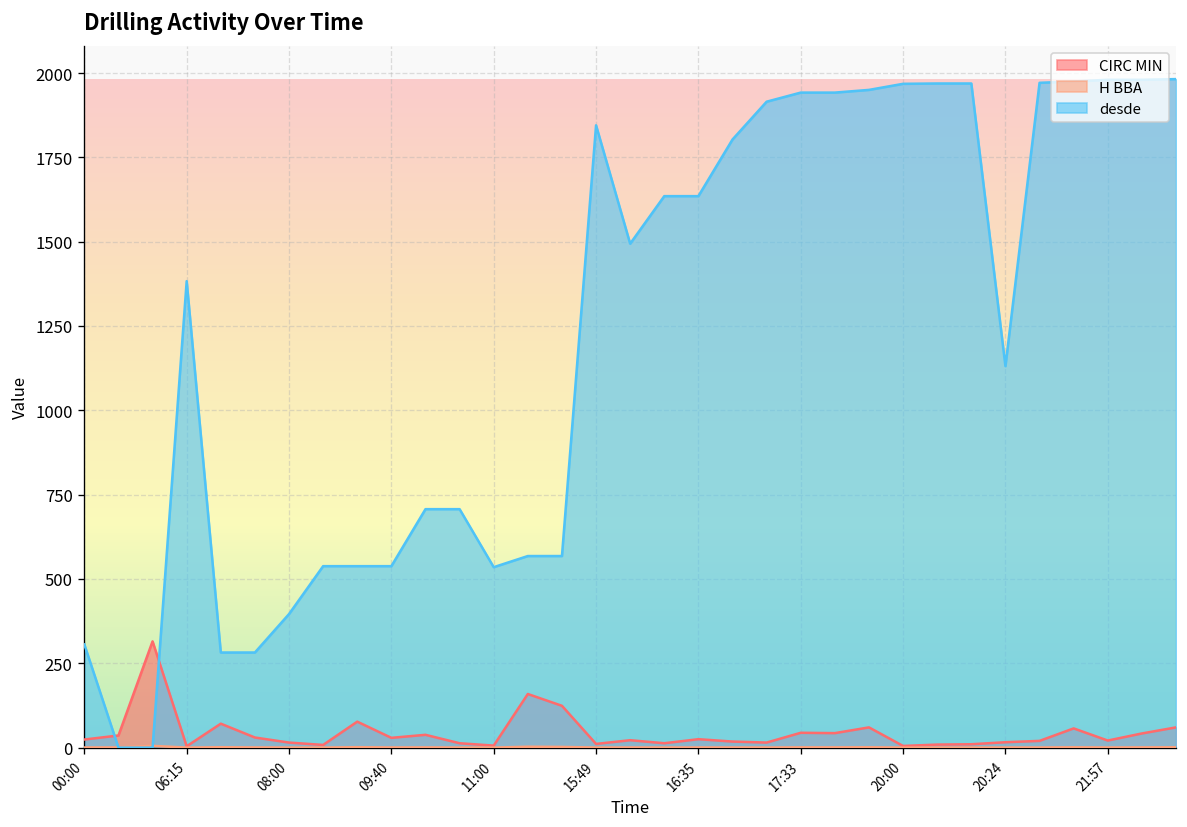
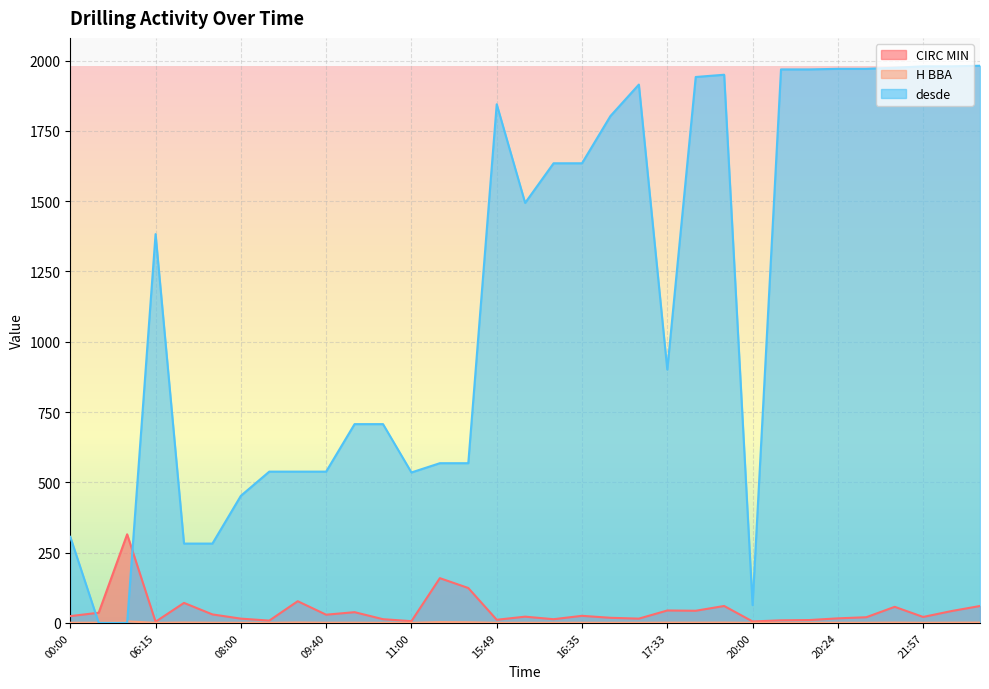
desde, 08:00: 400 -> 450
desde, 17:33: 1940 -> 900
desde, 20:00: 1970 -> 60
desde, 20:24: 1130 -> 1970
